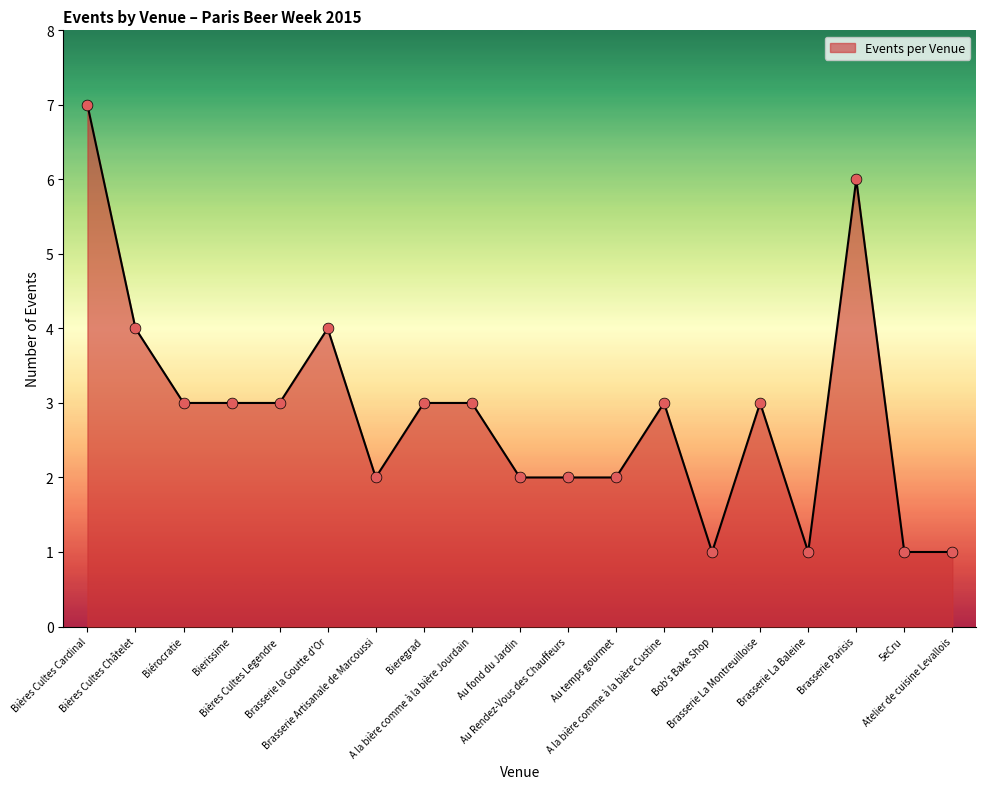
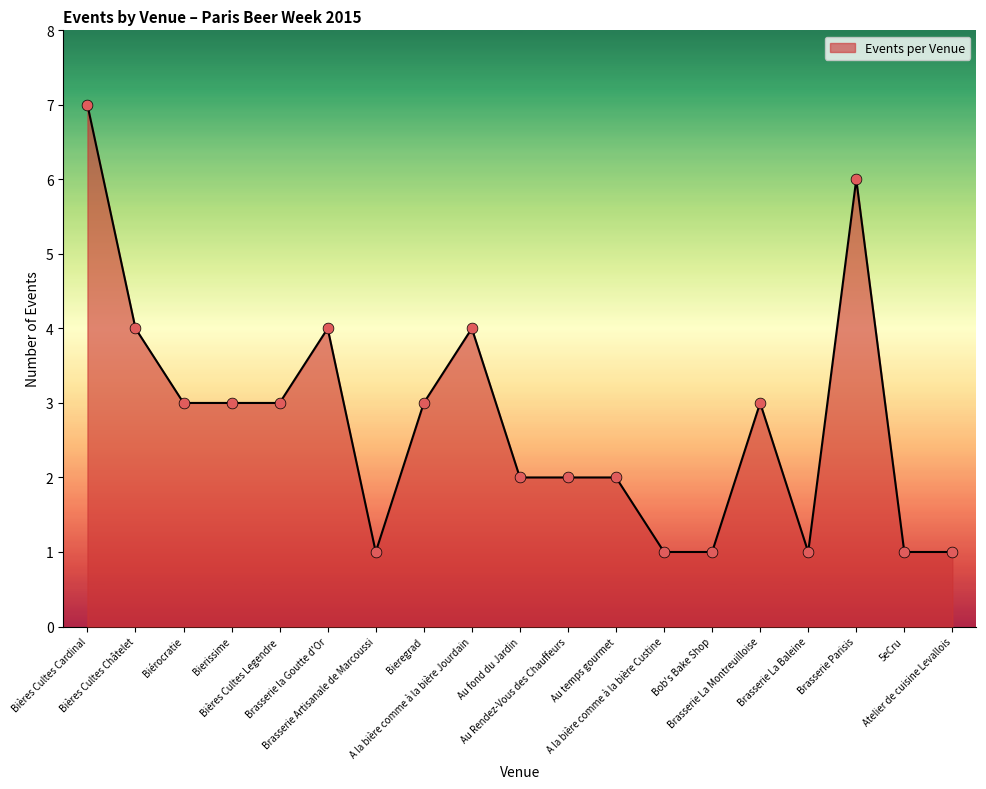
Brasserie Artisanale de Marcoussi: 2 -> 1
A la bière comme à la bière Jourdain: 3 -> 4
A la bière comme à la bière Custine: 3 -> 1
